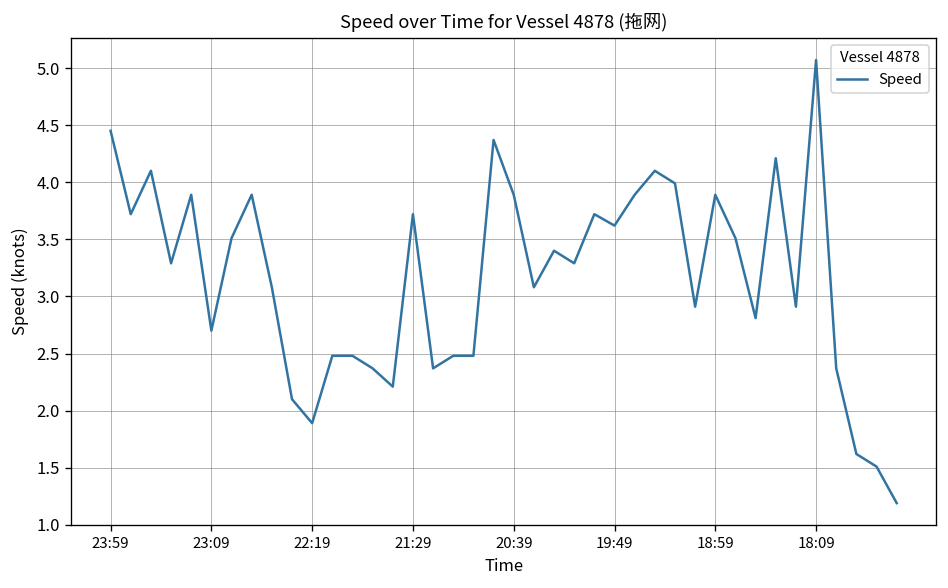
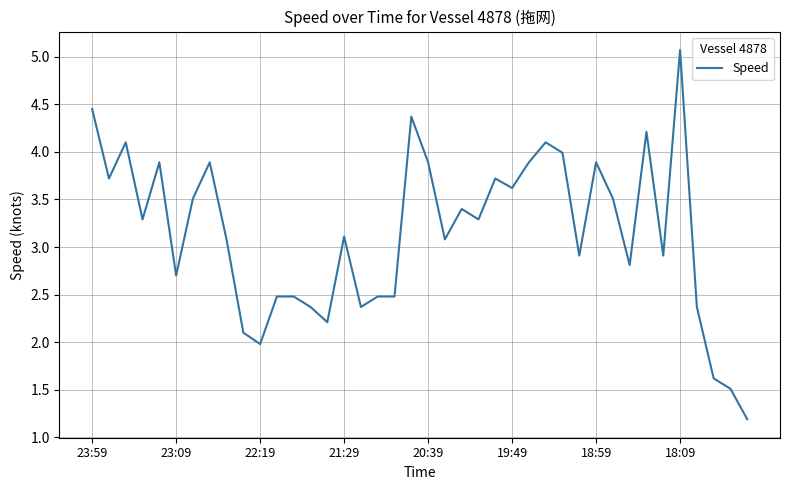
22:19: 1.9 -> 2.0
21:29: 3.7 -> 3.1
